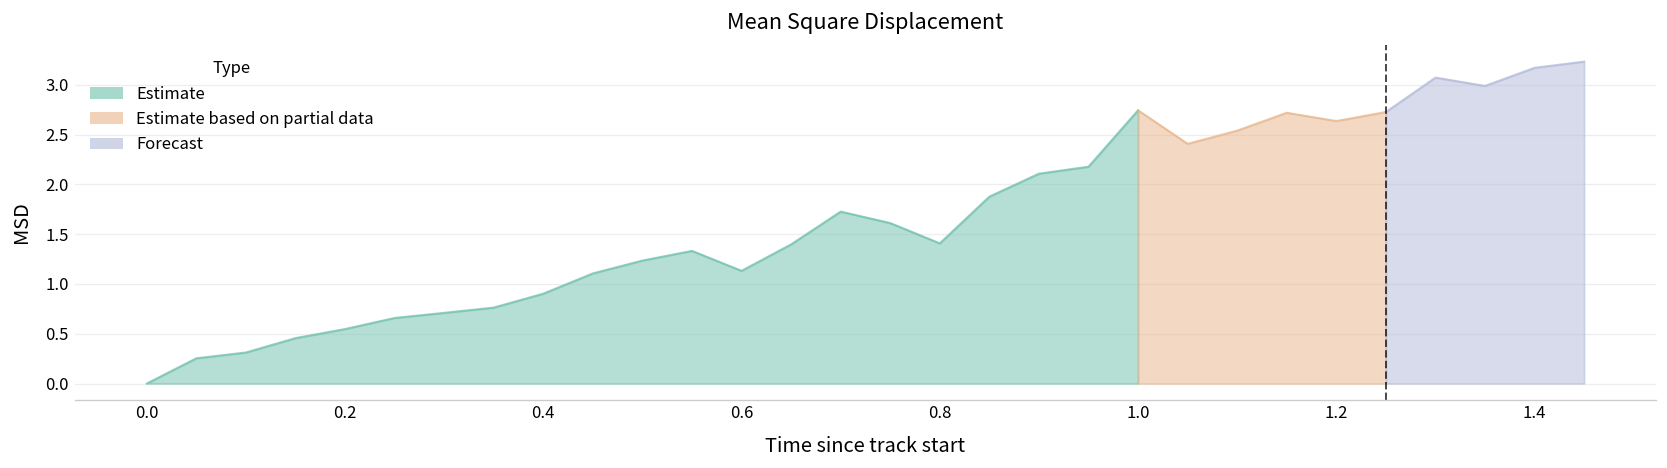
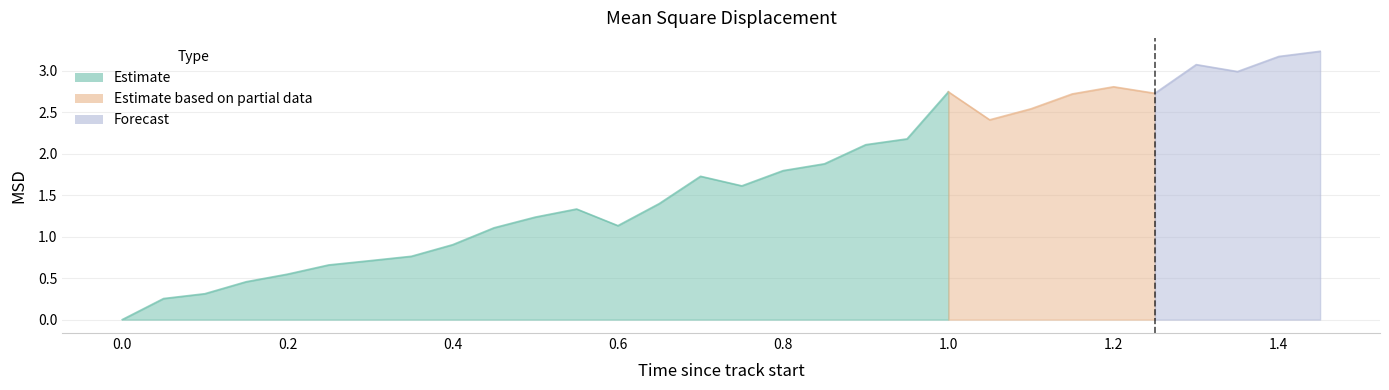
Estimate, 0.8: 1.4 -> 1.8
Estimate based on partial data, 1.2: 2.6 -> 2.8
